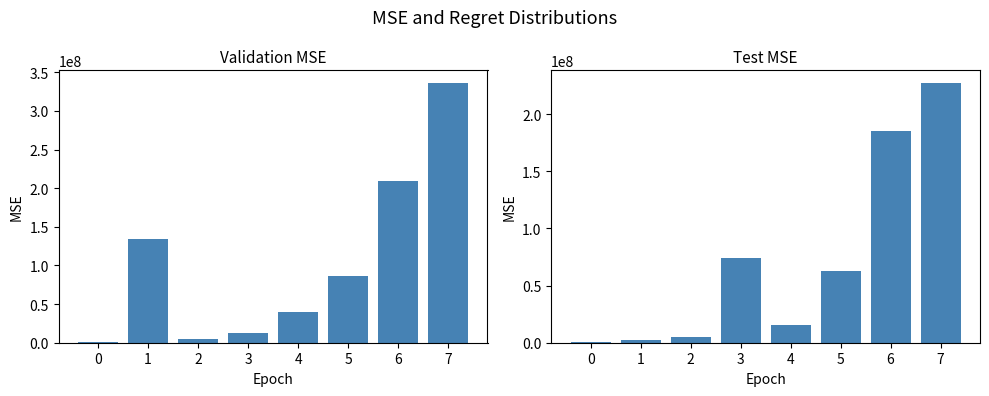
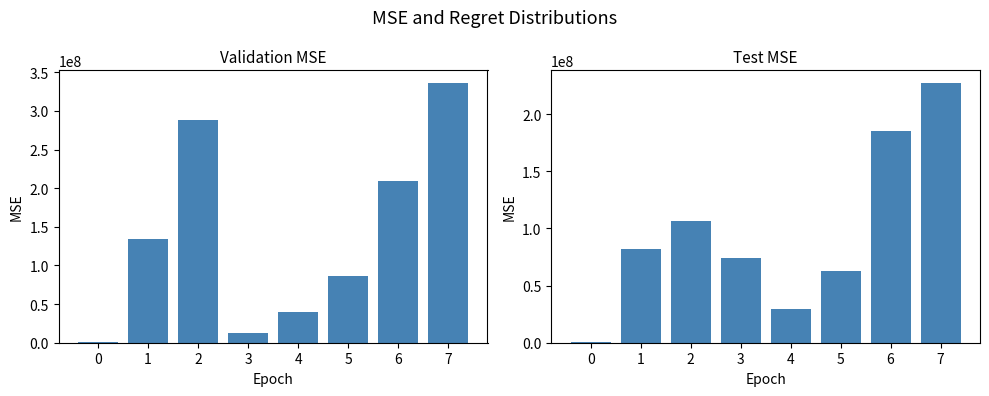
Validation MSE, 2: 0 -> 290000000
Test MSE, 1: 2000000 -> 82000000
Test MSE, 2: 5000000 -> 107000000
Test MSE, 4: 16000000 -> 30000000
